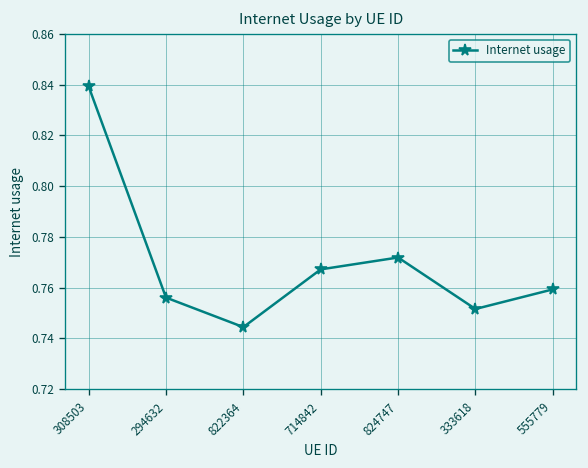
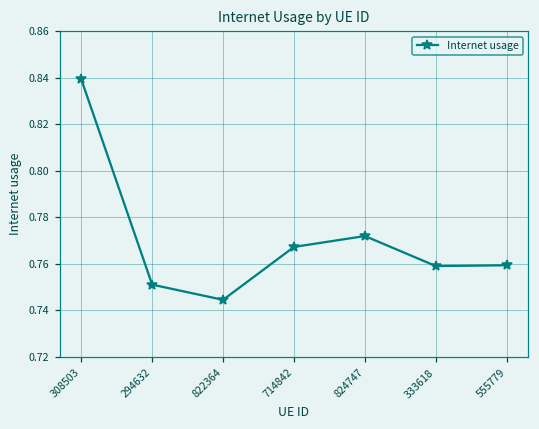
294632: 0.756 -> 0.751
333618: 0.752 -> 0.759
